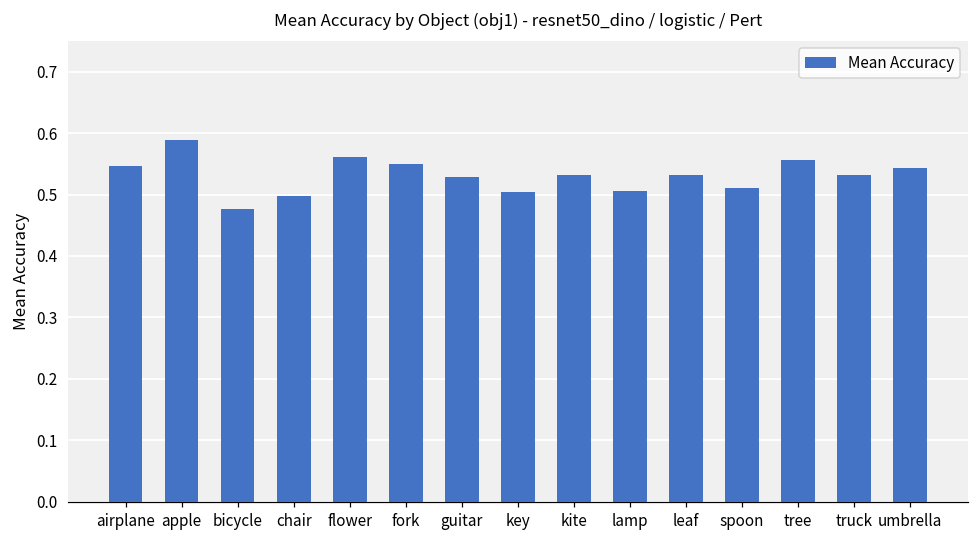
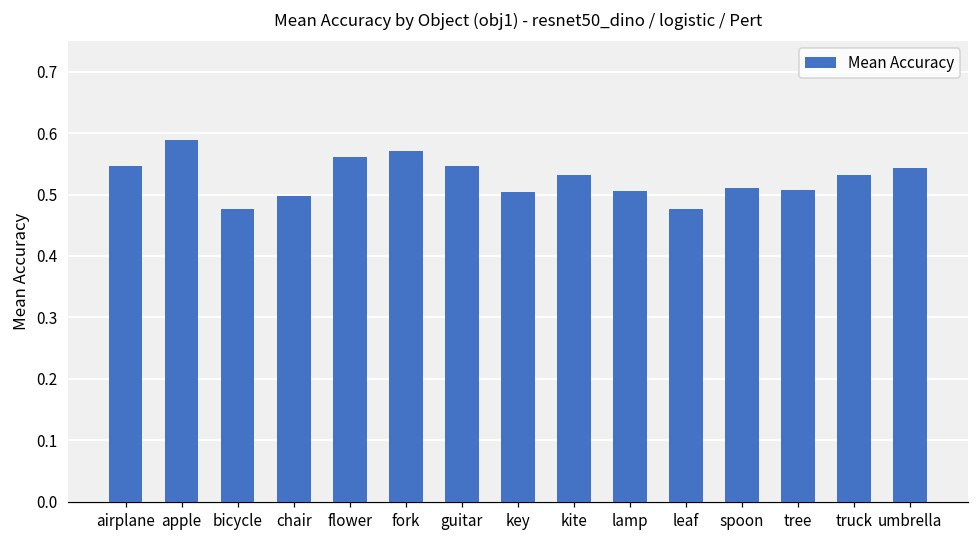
fork: 0.55 -> 0.57
guitar: 0.53 -> 0.55
leaf: 0.53 -> 0.48
tree: 0.56 -> 0.51
